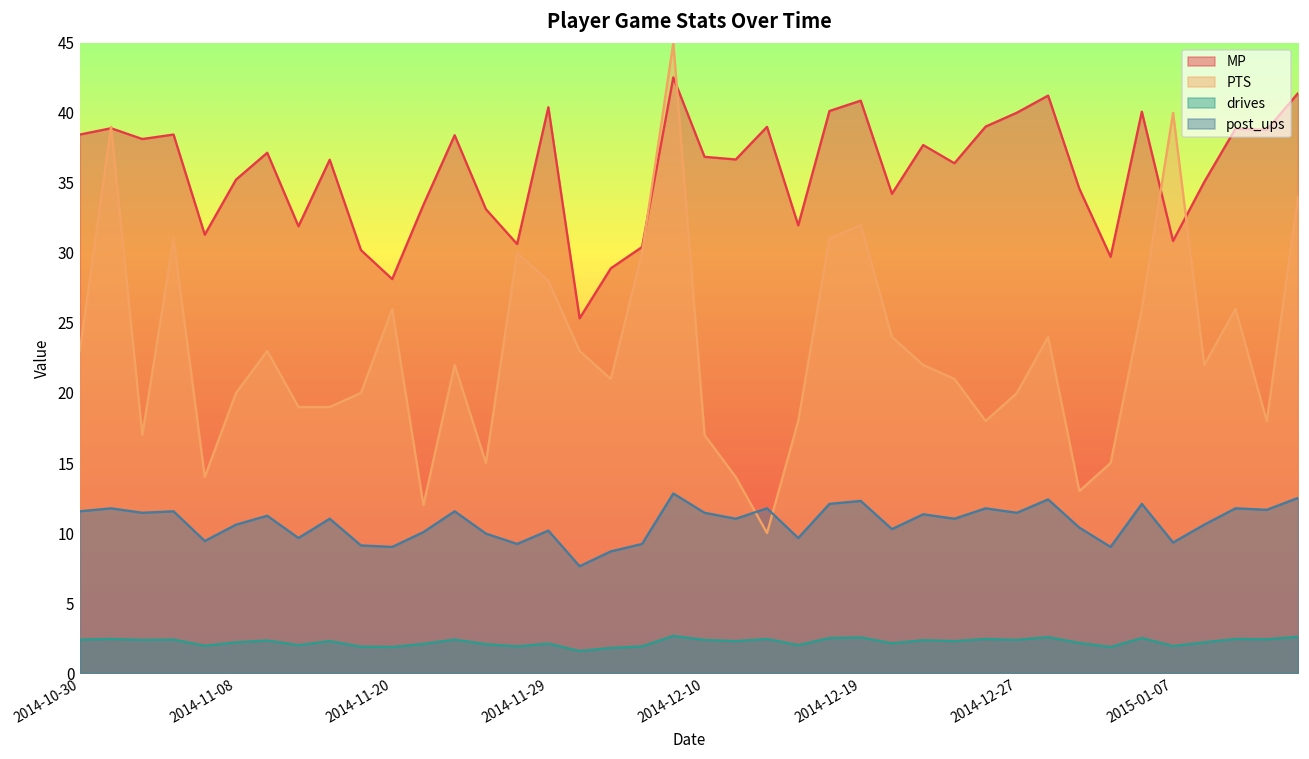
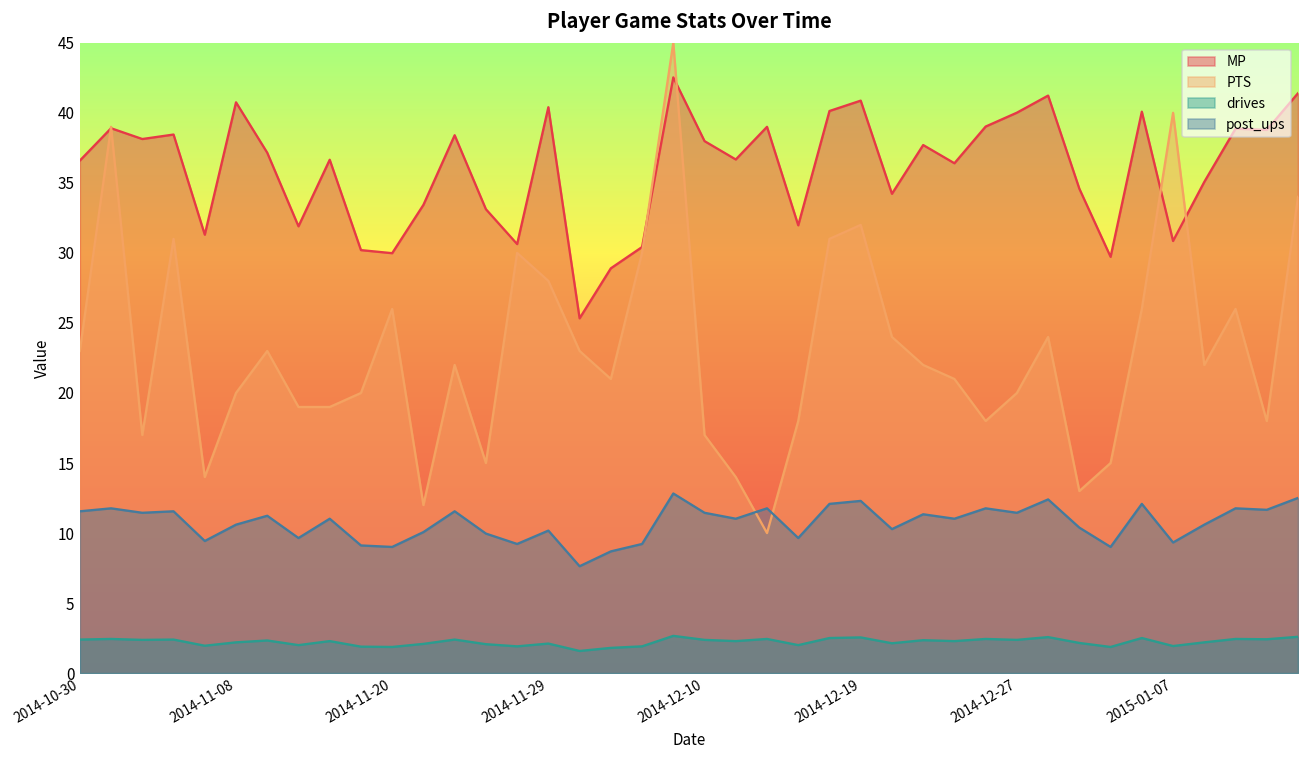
MP, 2014-10-30: 38.5 -> 36.6
MP, 2014-11-08: 35.2 -> 40.8
MP, 2014-11-20: 28.1 -> 30.0
MP, 2014-12-10: 36.9 -> 38.0
